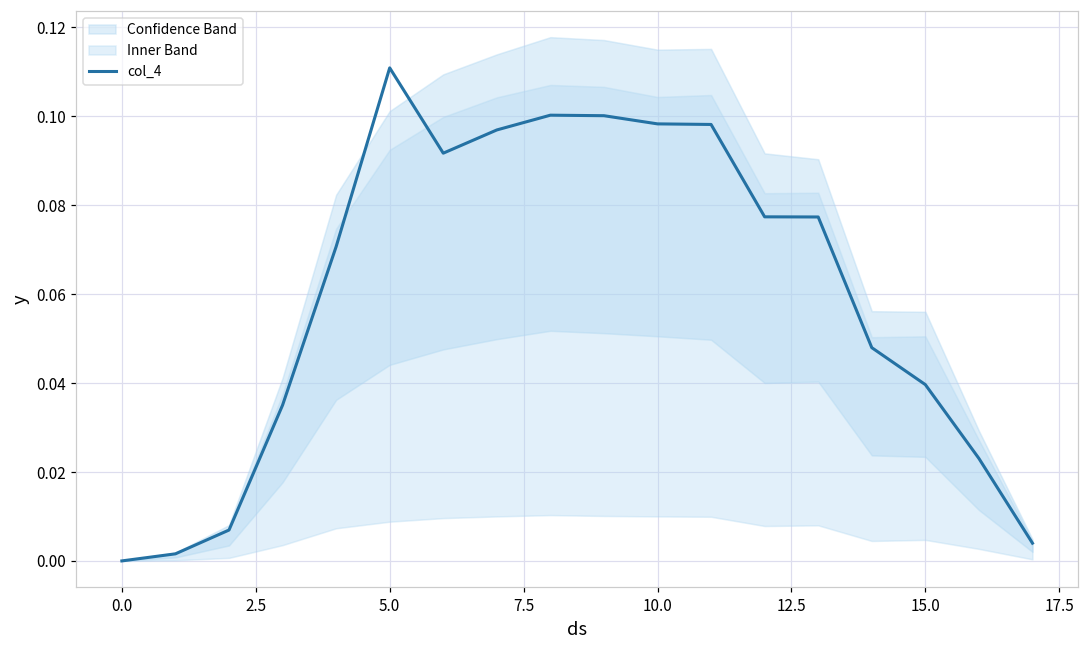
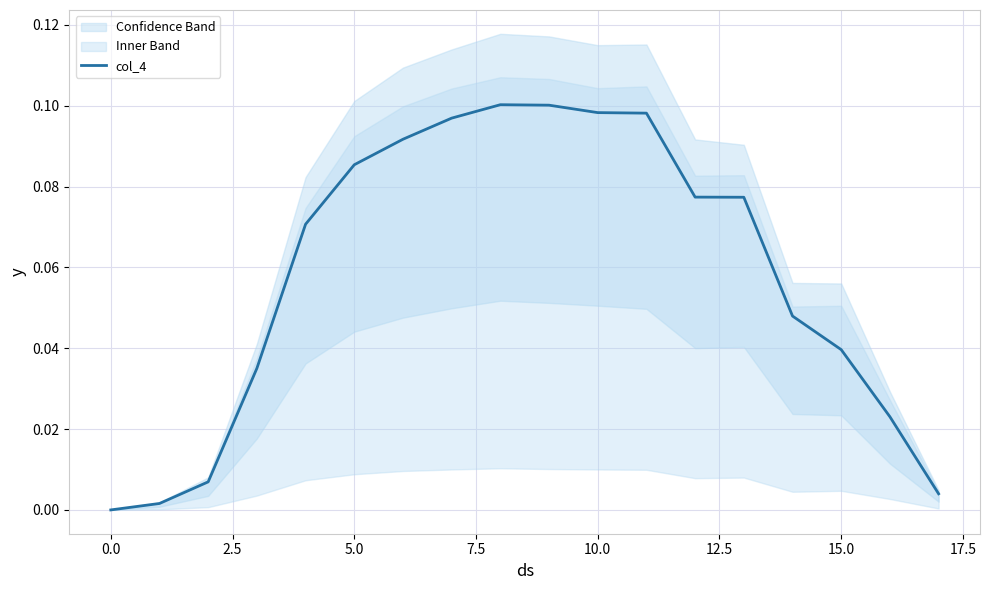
col_4, 5.0: 0.111 -> 0.085
